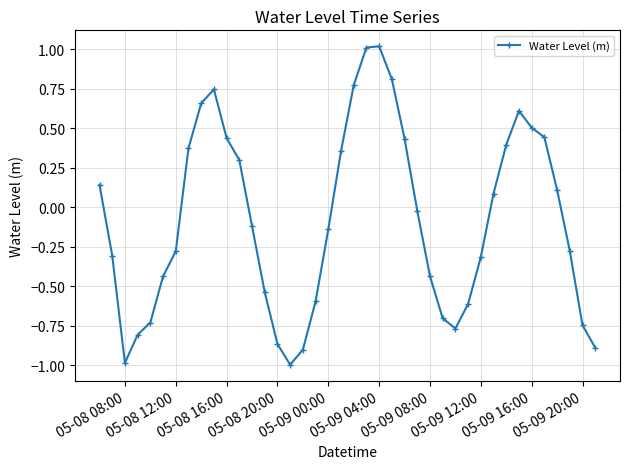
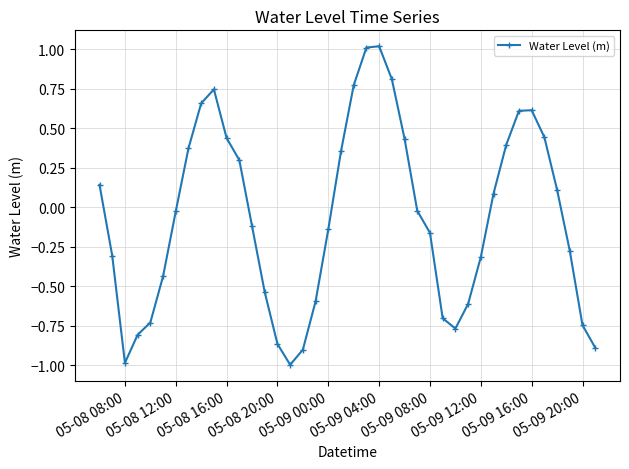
05-08 12:00: -0.28 -> -0.03
05-09 08:00: -0.44 -> -0.16
05-09 16:00: 0.51 -> 0.62
